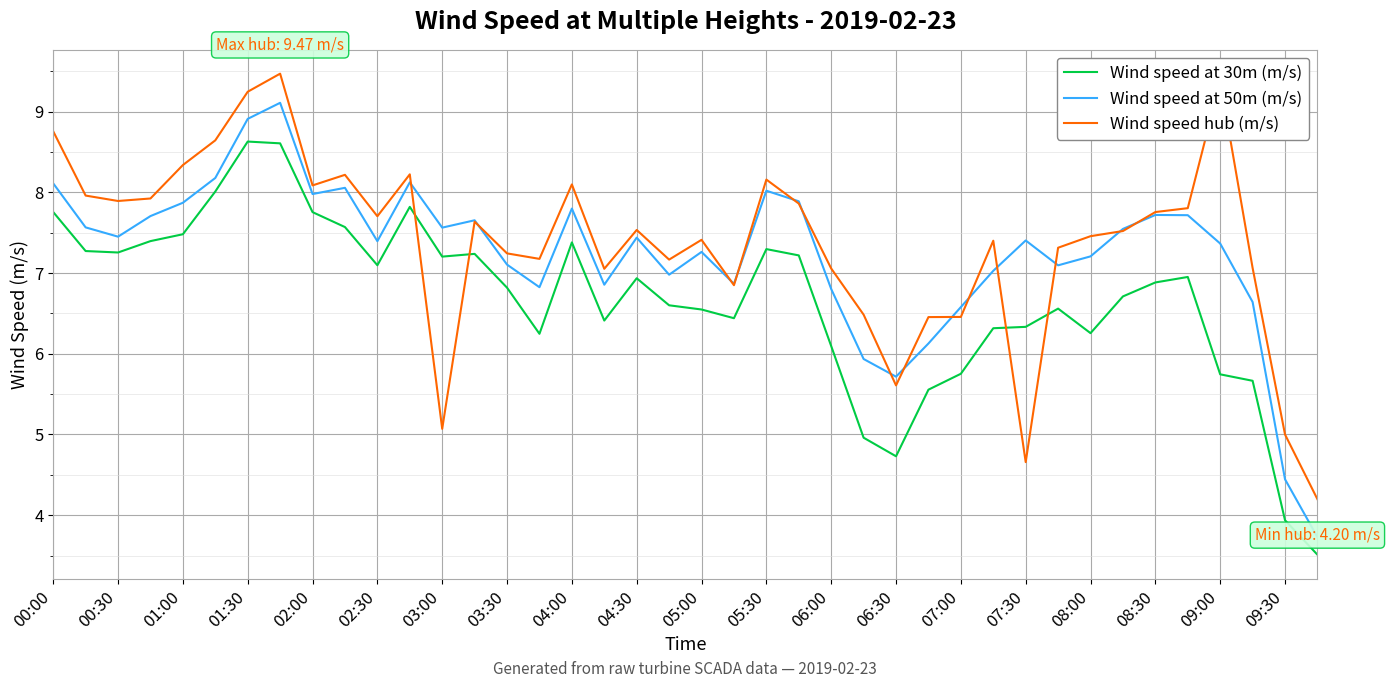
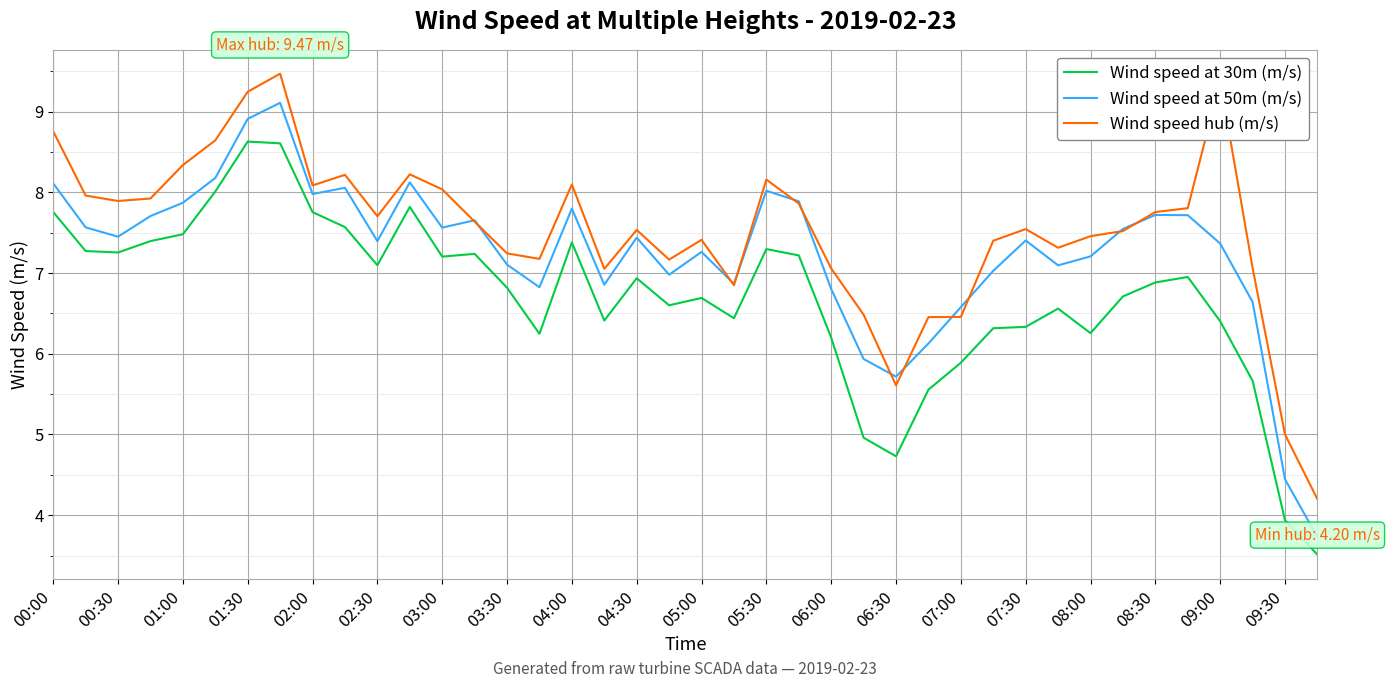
Wind speed hub (m/s), 03:00: 5.1 -> 8.0
Wind speed at 30m (m/s), 05:00: 6.5 -> 6.7
Wind speed at 30m (m/s), 06:00: 6.1 -> 6.2
Wind speed at 30m (m/s), 07:00: 5.8 -> 5.9
Wind speed hub (m/s), 07:30: 4.7 -> 7.5
Wind speed at 30m (m/s), 09:00: 5.7 -> 6.4
